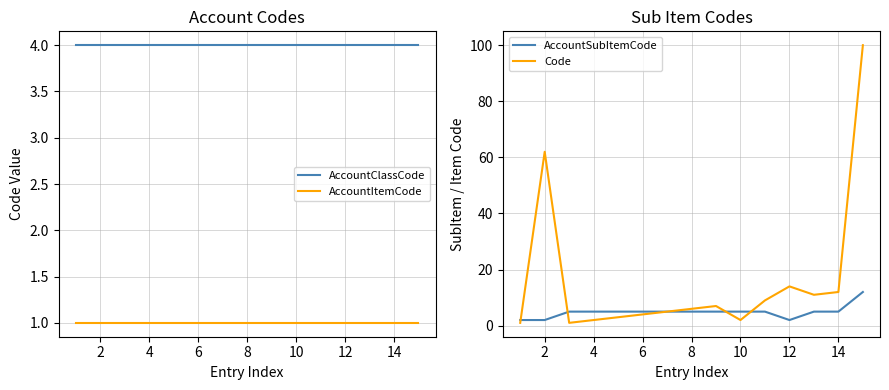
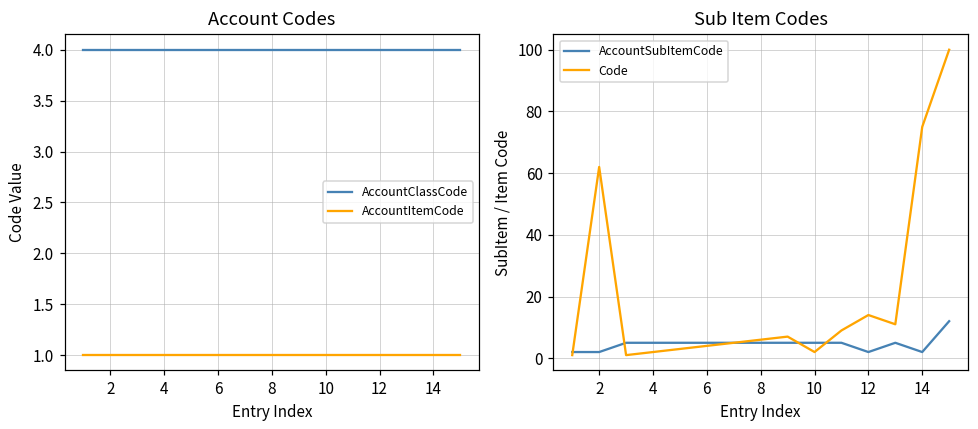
Sub Item Codes, AccountSubItemCode, 14: 5 -> 2
Sub Item Codes, Code, 14: 12 -> 75
